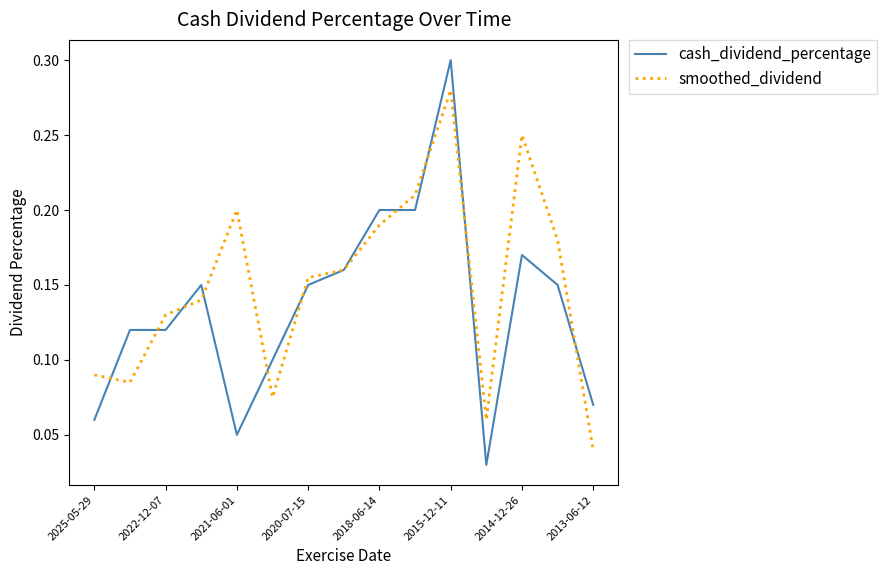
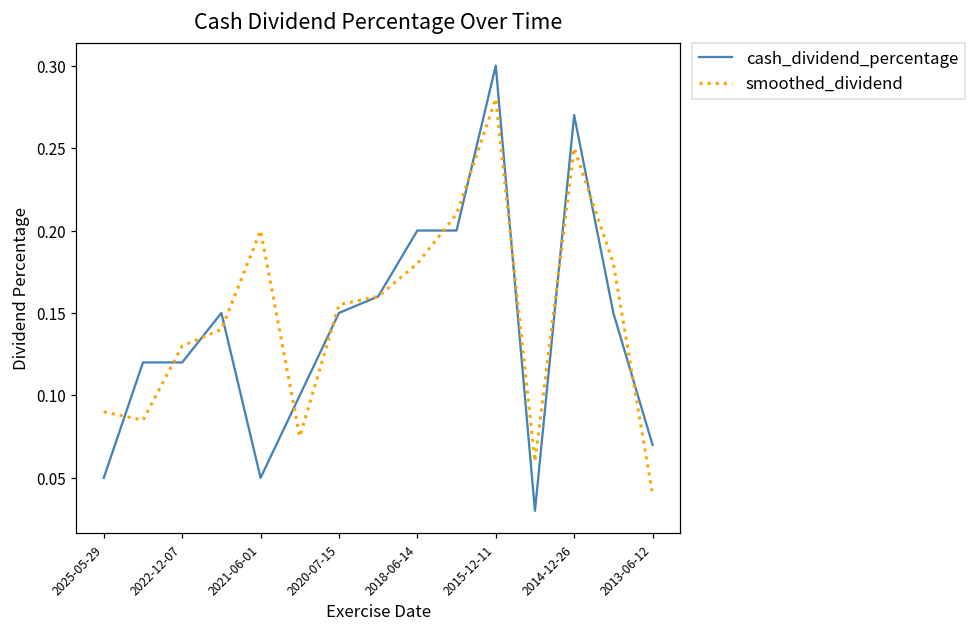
cash_dividend_percentage, 2025-05-29: 0.06 -> 0.05
smoothed_dividend, 2018-06-14: 0.19 -> 0.18
cash_dividend_percentage, 2014-12-26: 0.17 -> 0.27
